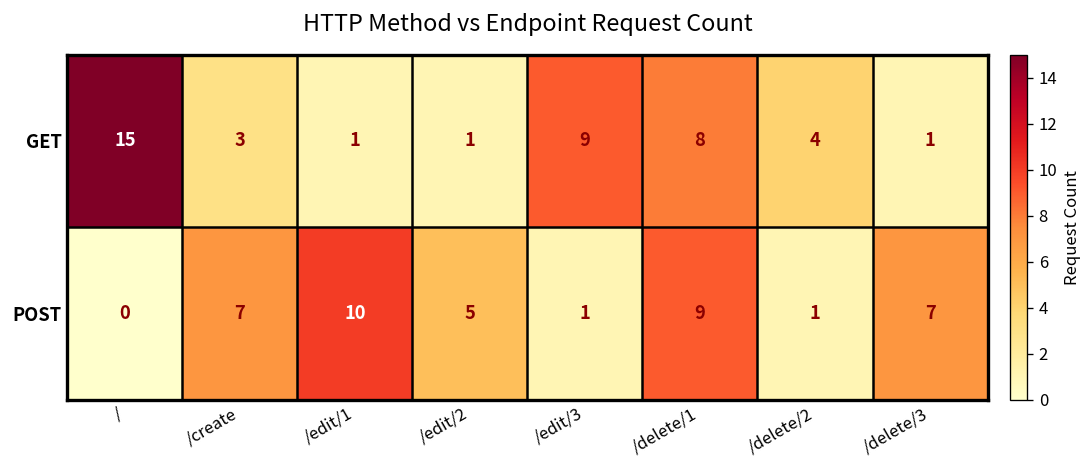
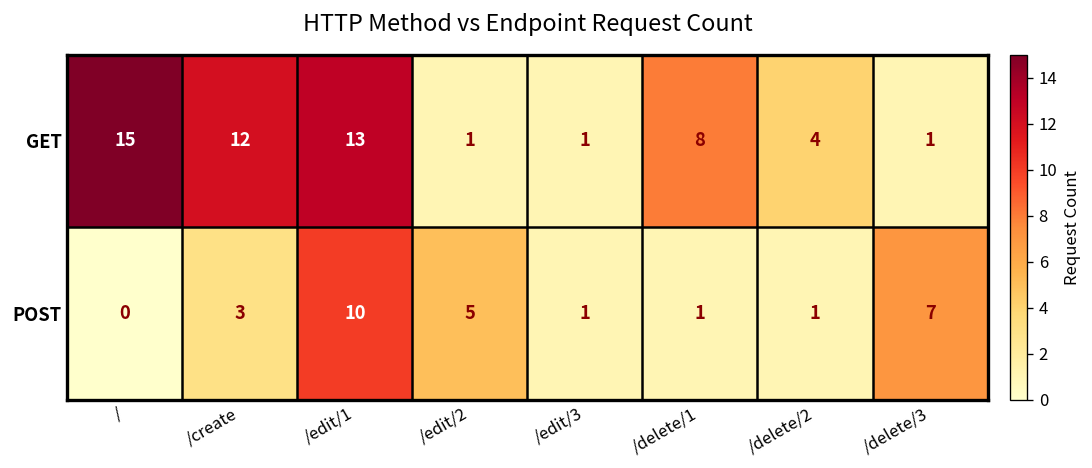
GET, /create: 3 -> 12
GET, /edit/1: 1 -> 13
GET, /edit/3: 9 -> 1
POST, /create: 7 -> 3
POST, /delete/1: 9 -> 1
